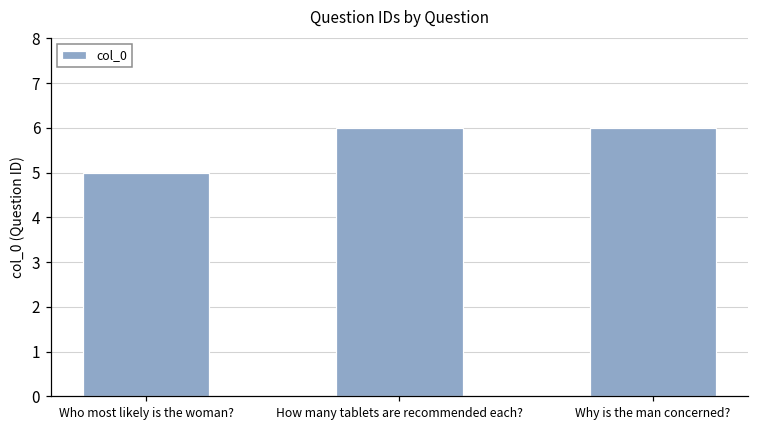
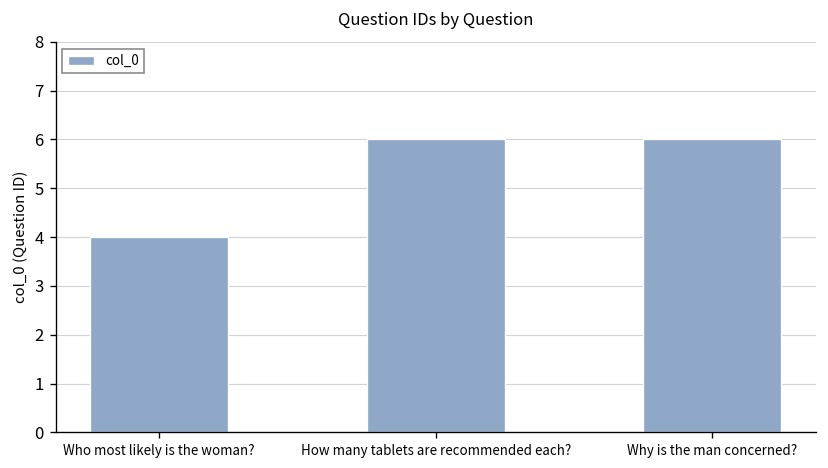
Who most likely is the woman?: 5 -> 4
